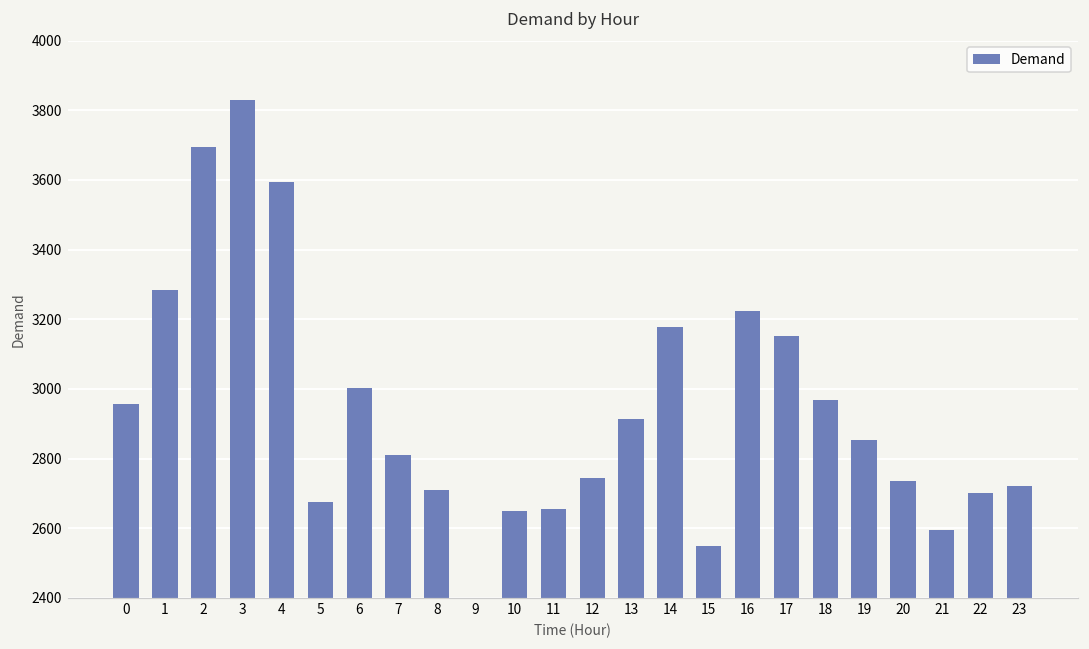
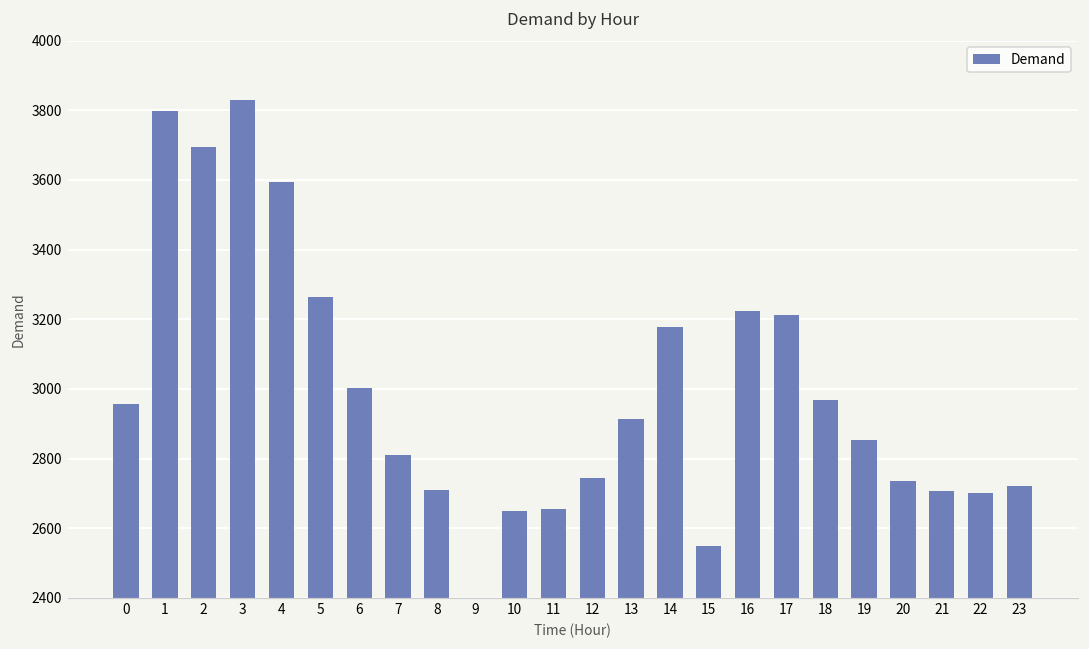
1: 3280 -> 3800
5: 2680 -> 3270
17: 3150 -> 3210
21: 2600 -> 2710
